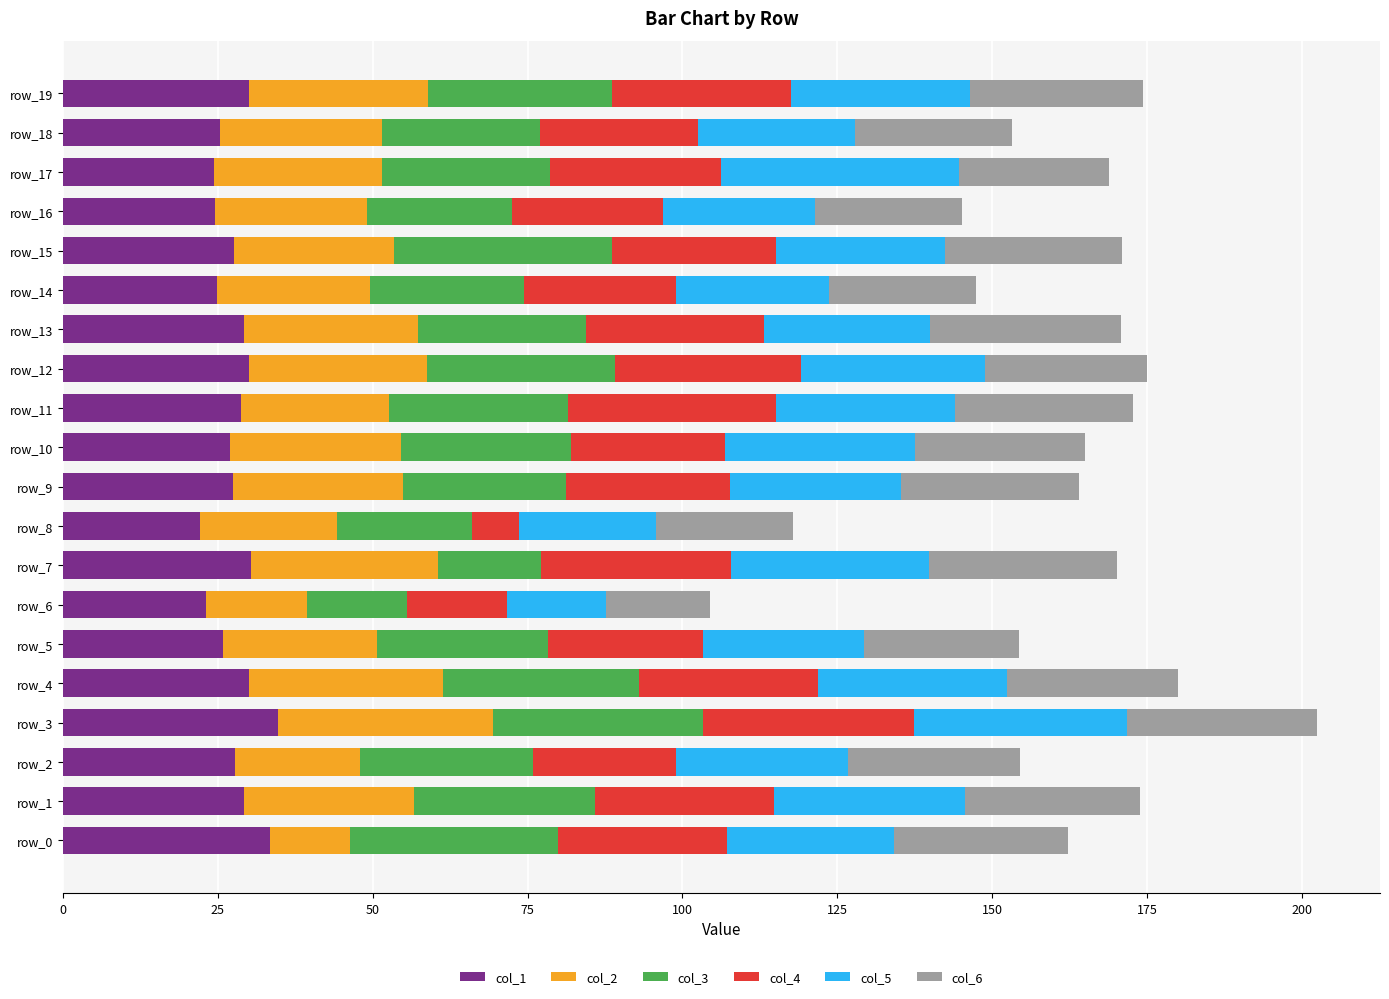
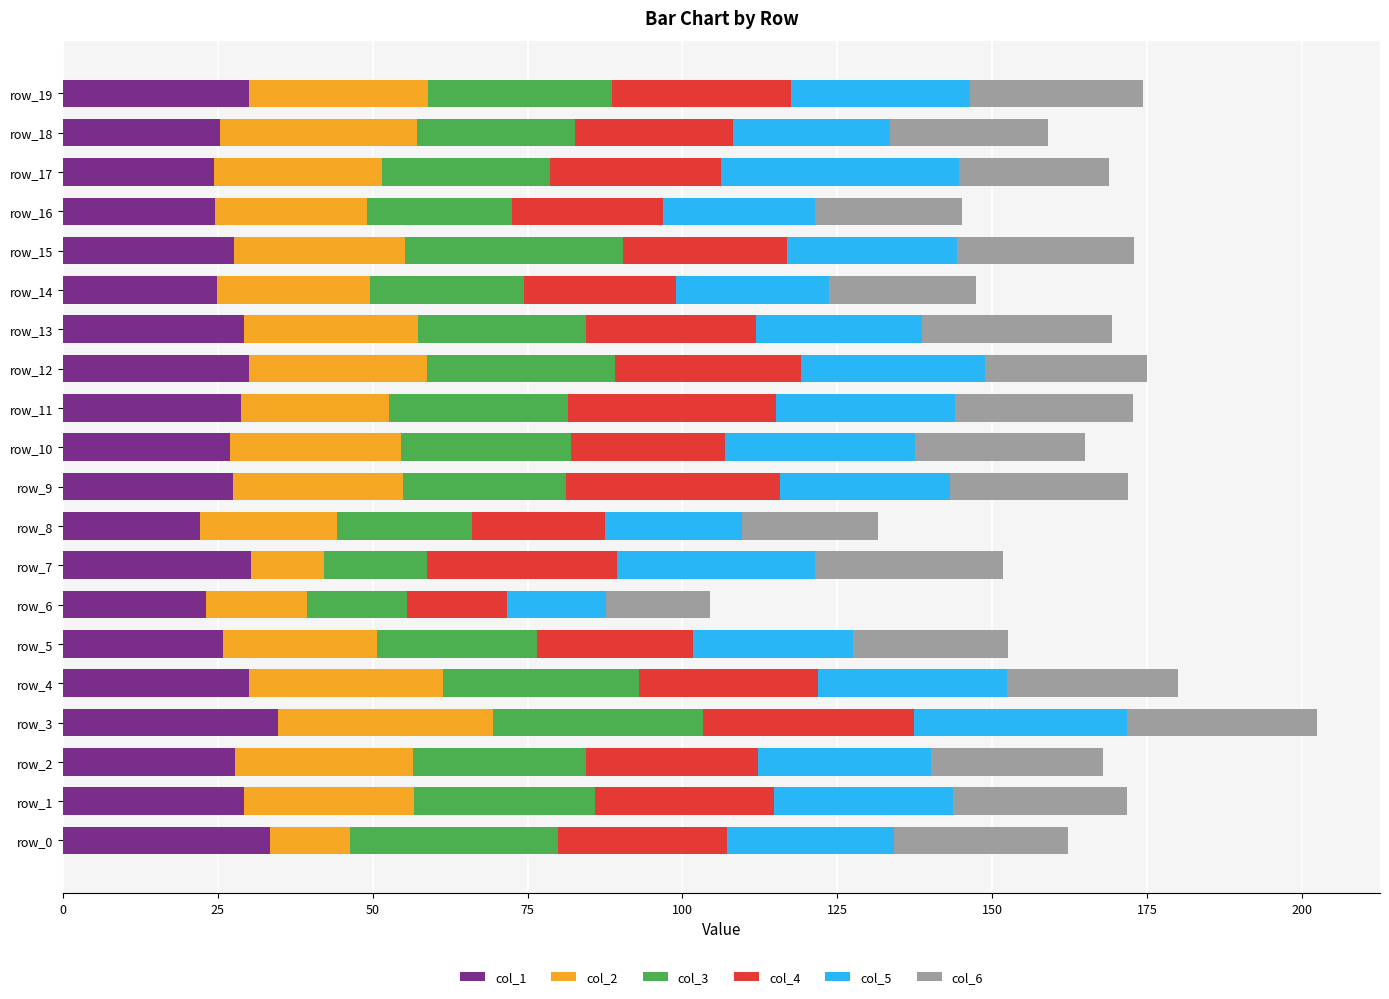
col_2, row_18: 26 -> 32
col_2, row_15: 26 -> 28
col_4, row_13: 29 -> 27
col_4, row_9: 27 -> 34
col_4, row_8: 8 -> 21
col_2, row_7: 30 -> 12
col_3, row_5: 28 -> 26
col_2, row_2: 20 -> 29
col_4, row_2: 23 -> 28
col_5, row_1: 31 -> 29
